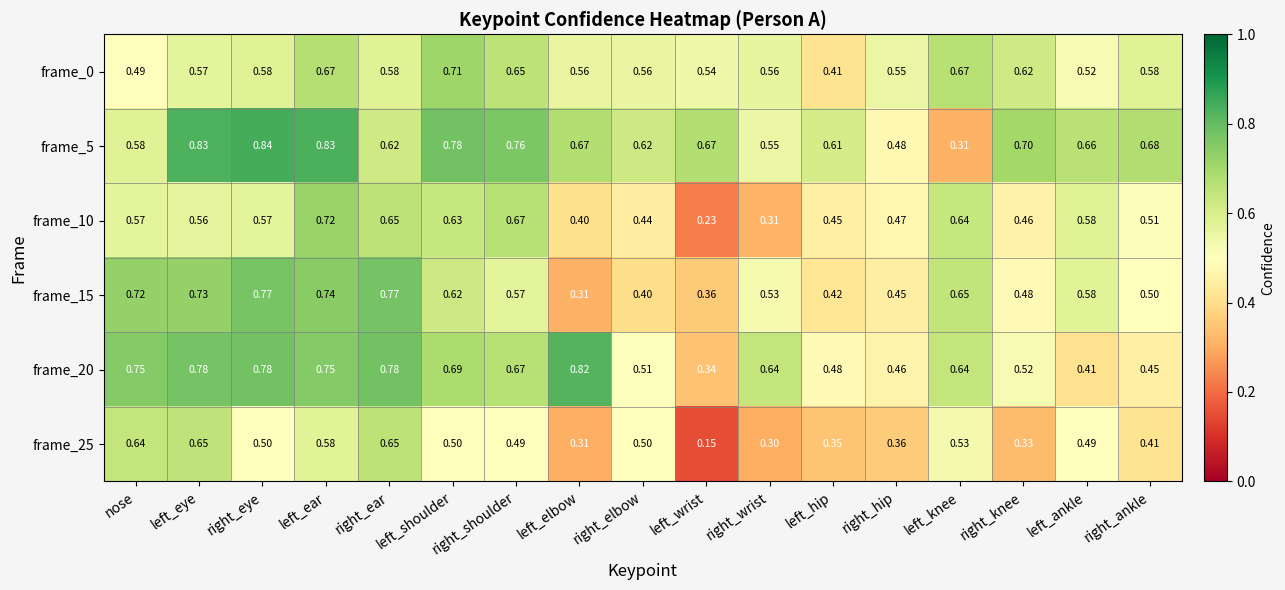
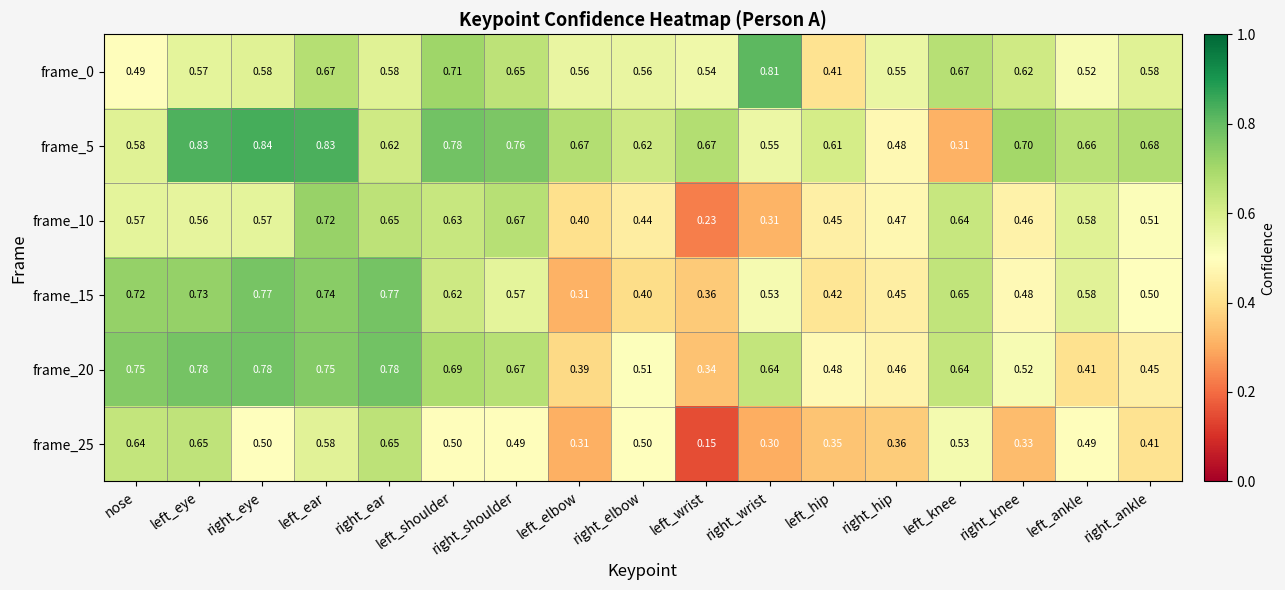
frame_0, right_wrist: 0.56 -> 0.81
frame_20, left_elbow: 0.82 -> 0.39
